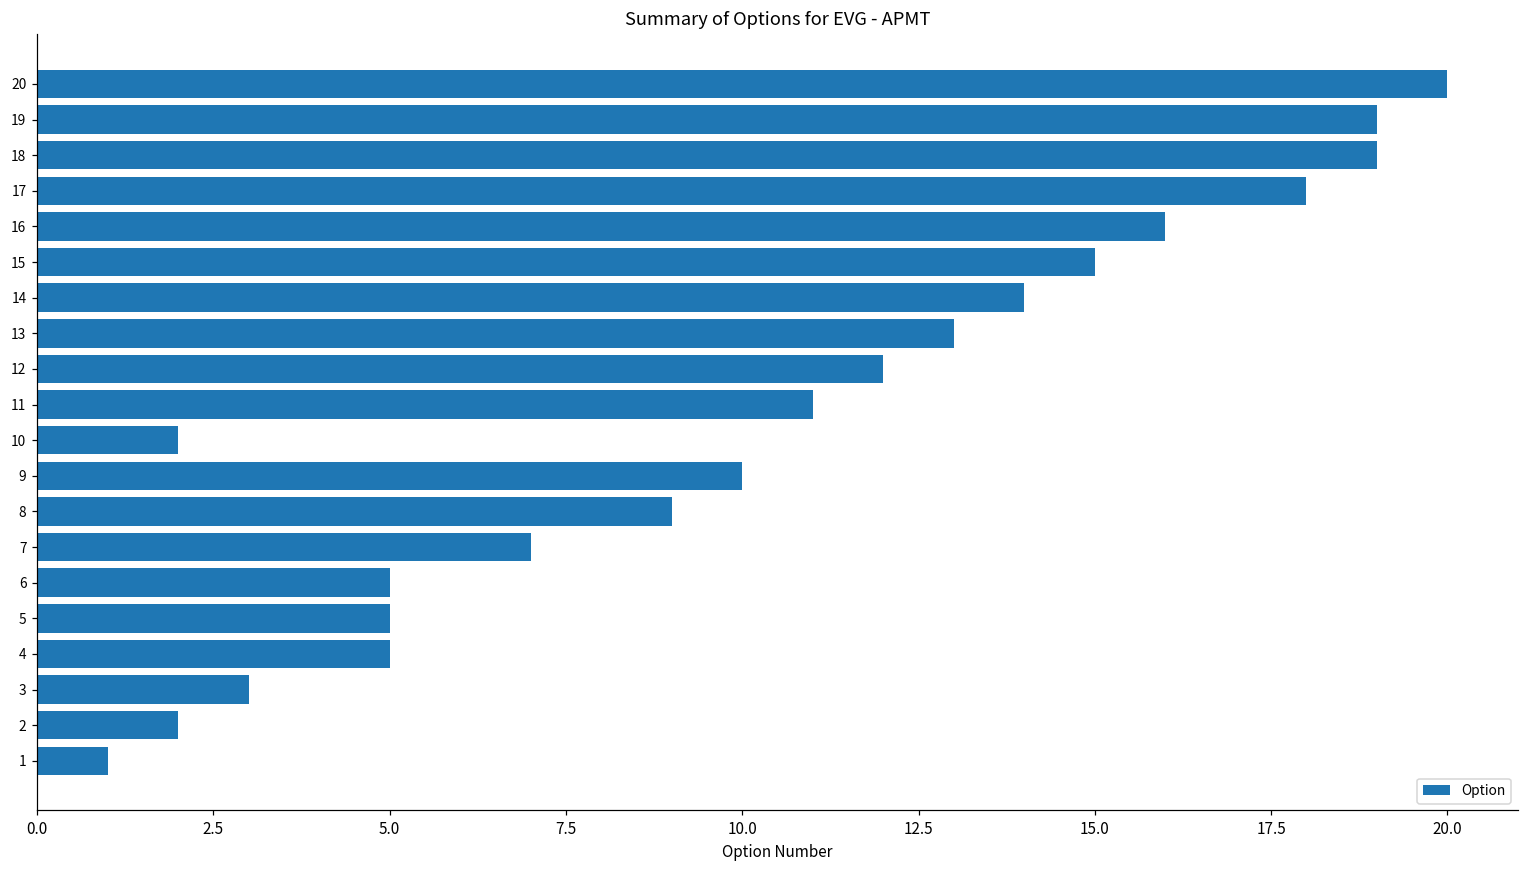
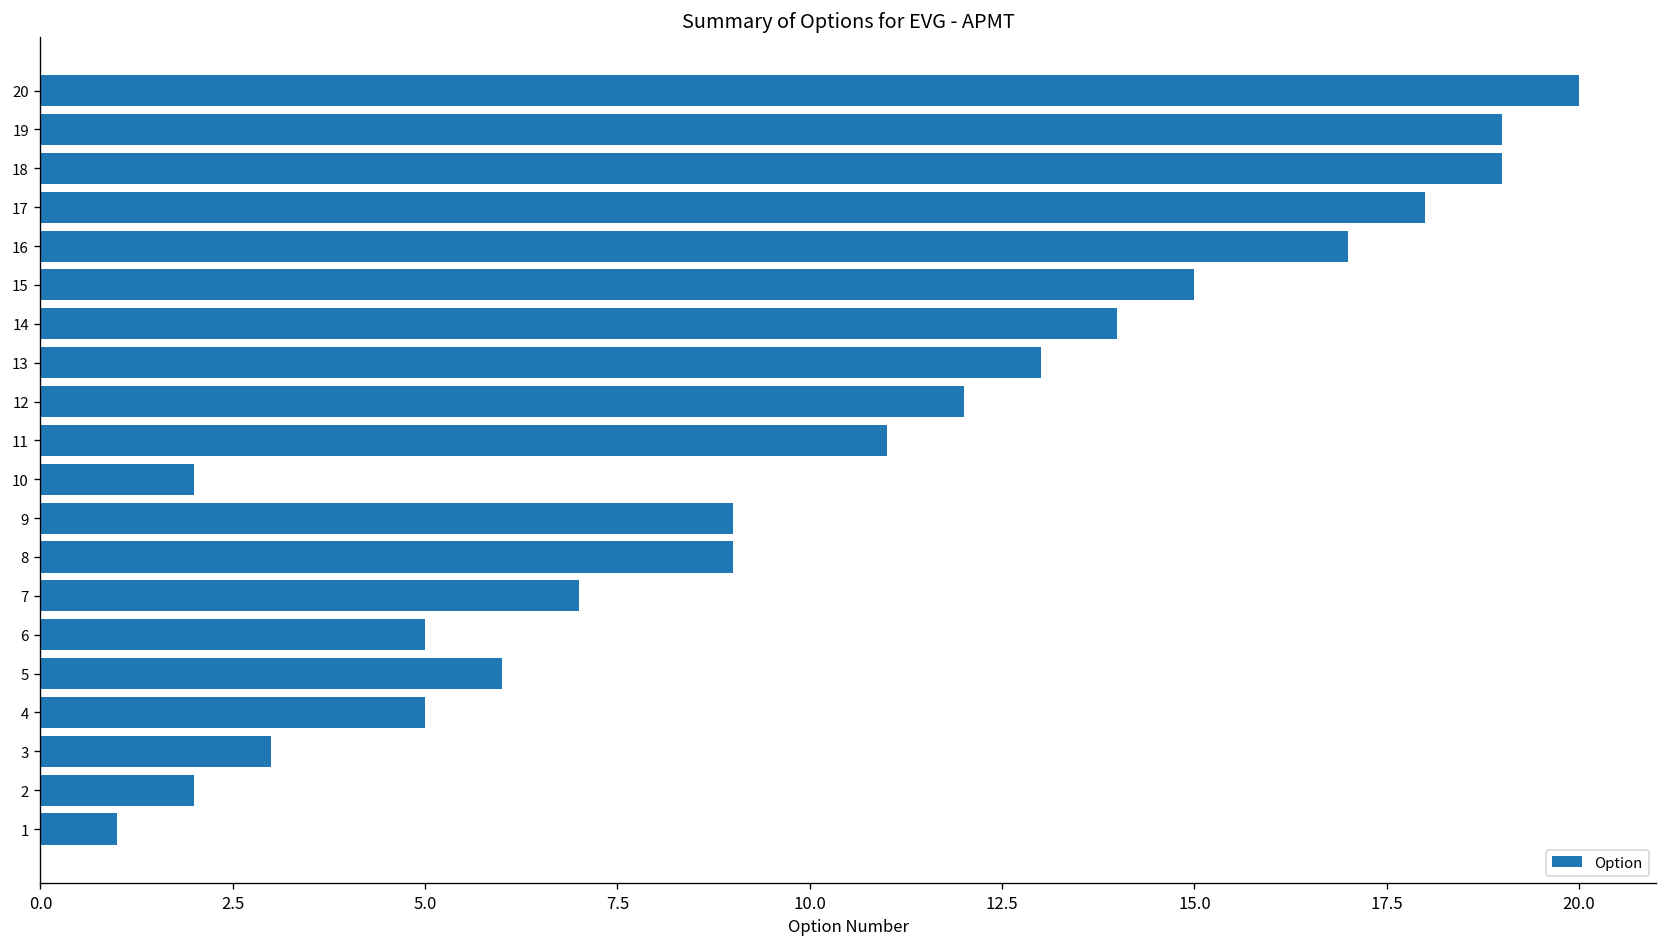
16: 16 -> 17
9: 10 -> 9
5: 5 -> 6
